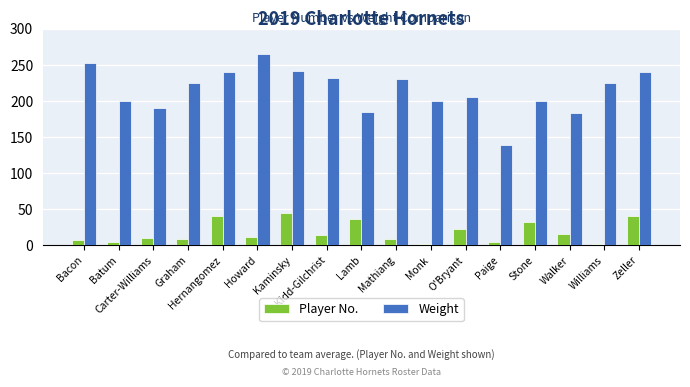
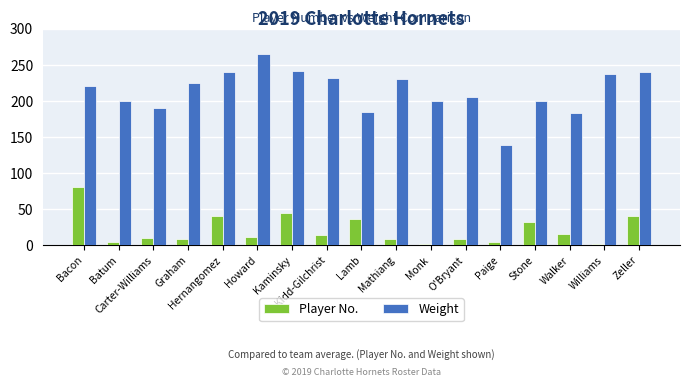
Player No., Bacon: 10 -> 80
Weight, Bacon: 250 -> 220
Player No., O'Bryant: 20 -> 10
Weight, Williams: 230 -> 240
